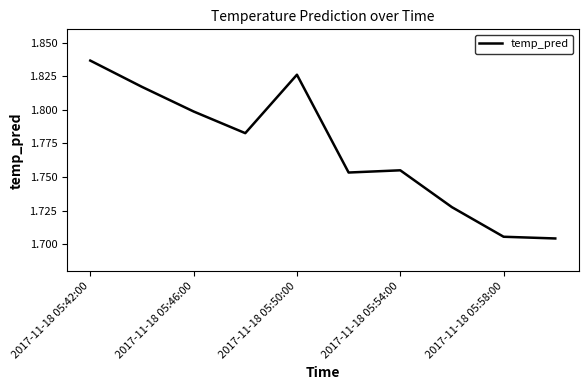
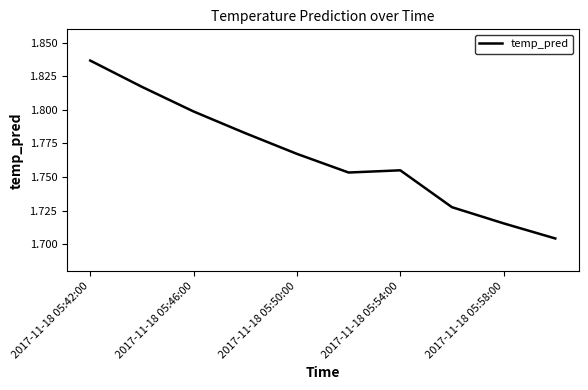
2017-11-18 05:50:00: 1.826 -> 1.767
2017-11-18 05:58:00: 1.706 -> 1.716
